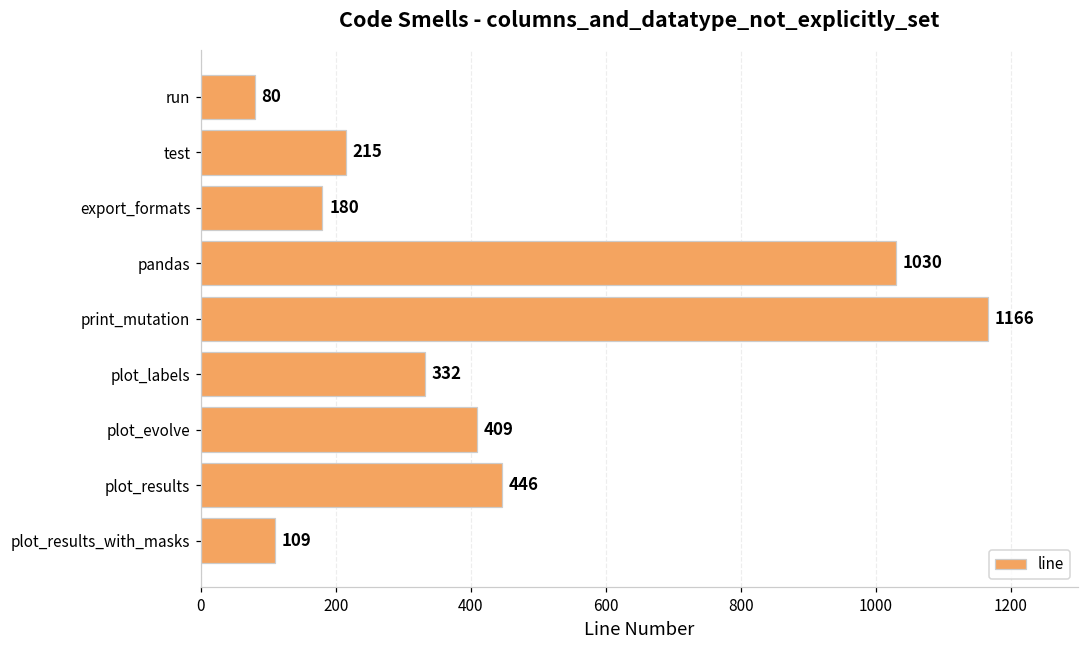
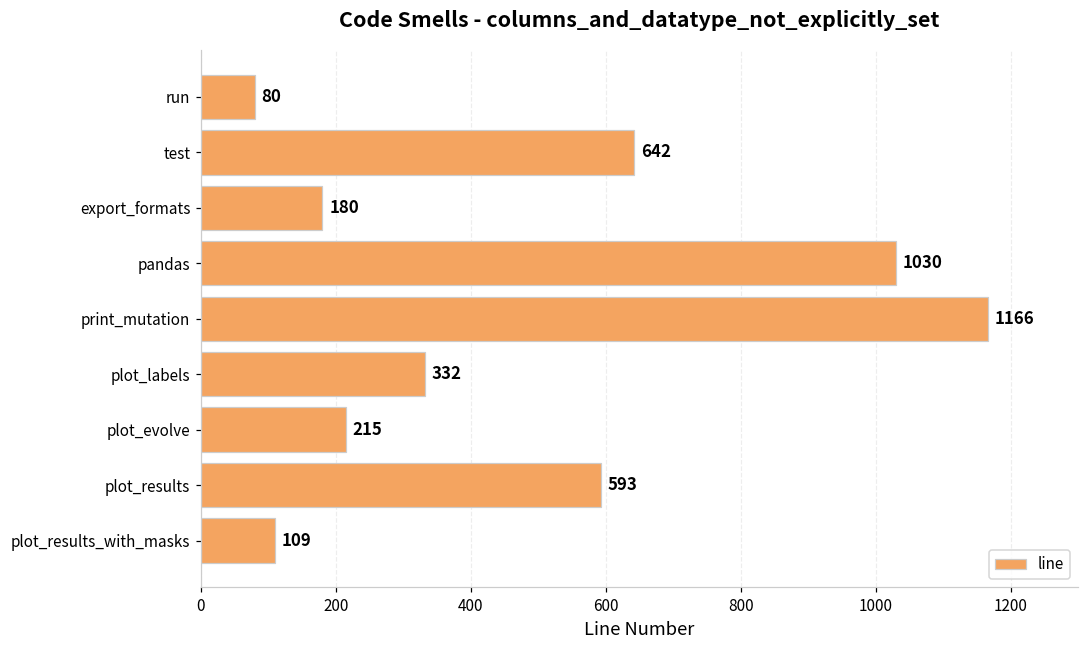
test: 215 -> 642
plot_evolve: 409 -> 215
plot_results: 446 -> 593
